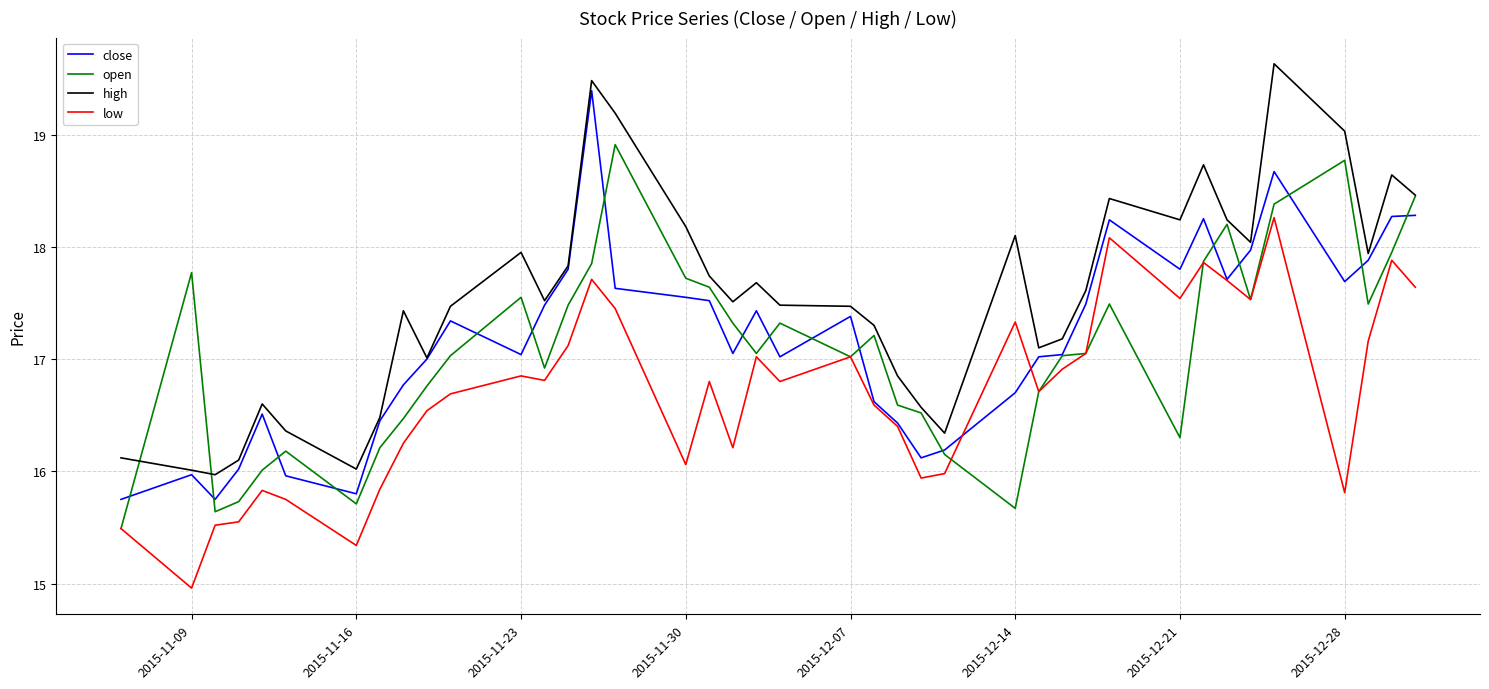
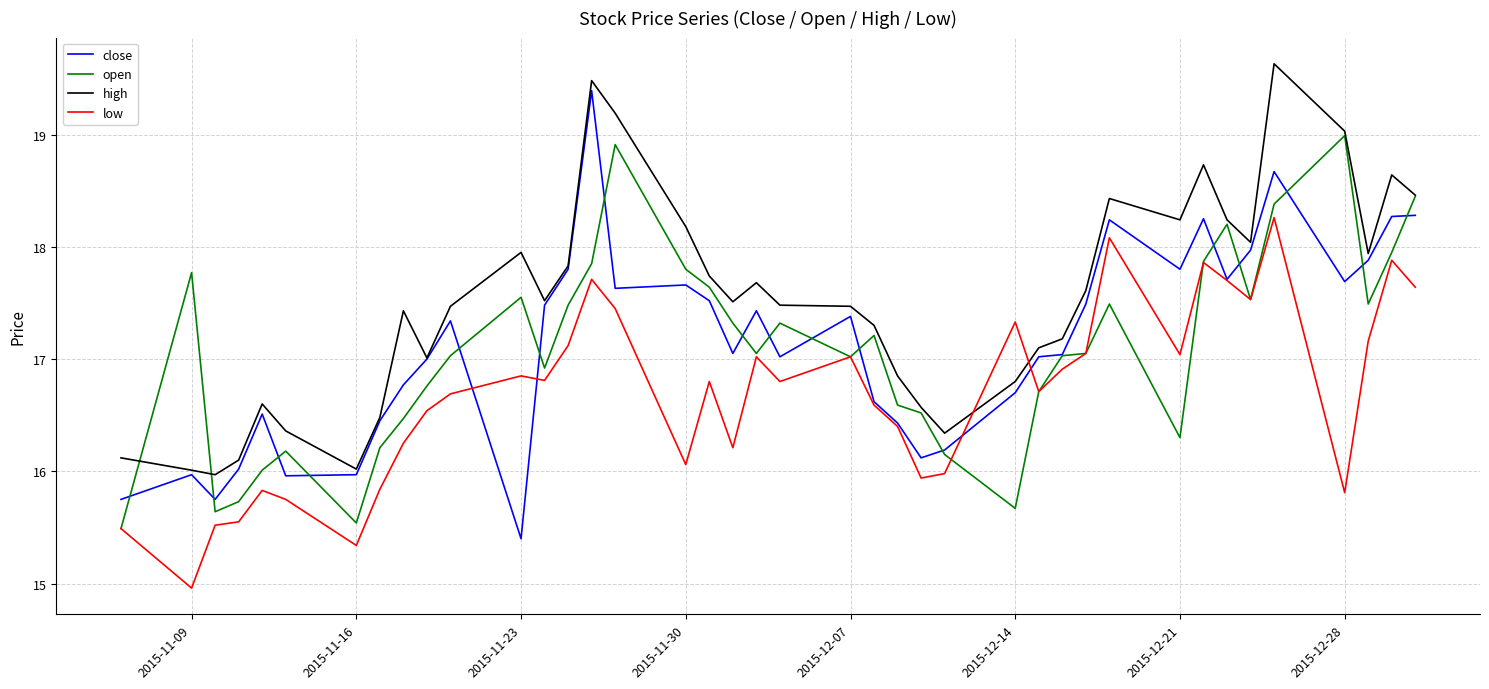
close, 2015-11-16: 15.80 -> 15.97
open, 2015-11-16: 15.71 -> 15.54
close, 2015-11-23: 17.04 -> 15.40
close, 2015-11-30: 17.55 -> 17.66
open, 2015-11-30: 17.72 -> 17.80
high, 2015-12-14: 18.1 -> 16.8
low, 2015-12-21: 17.54 -> 17.04
open, 2015-12-28: 18.77 -> 18.99
